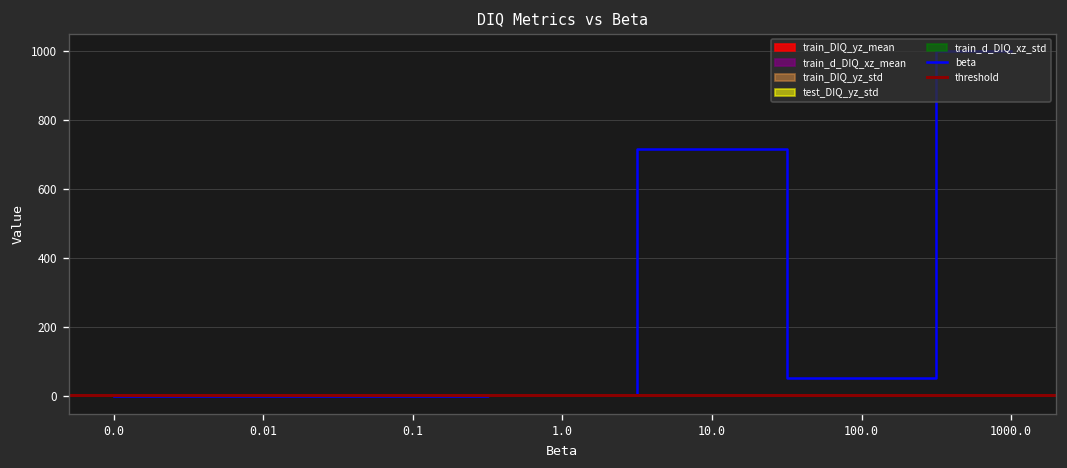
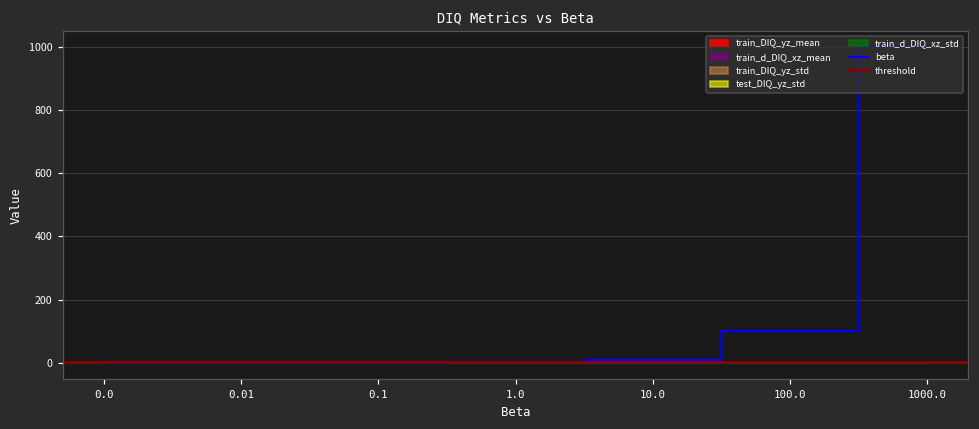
beta, 10.0: 720 -> 10
beta, 100.0: 50 -> 100
